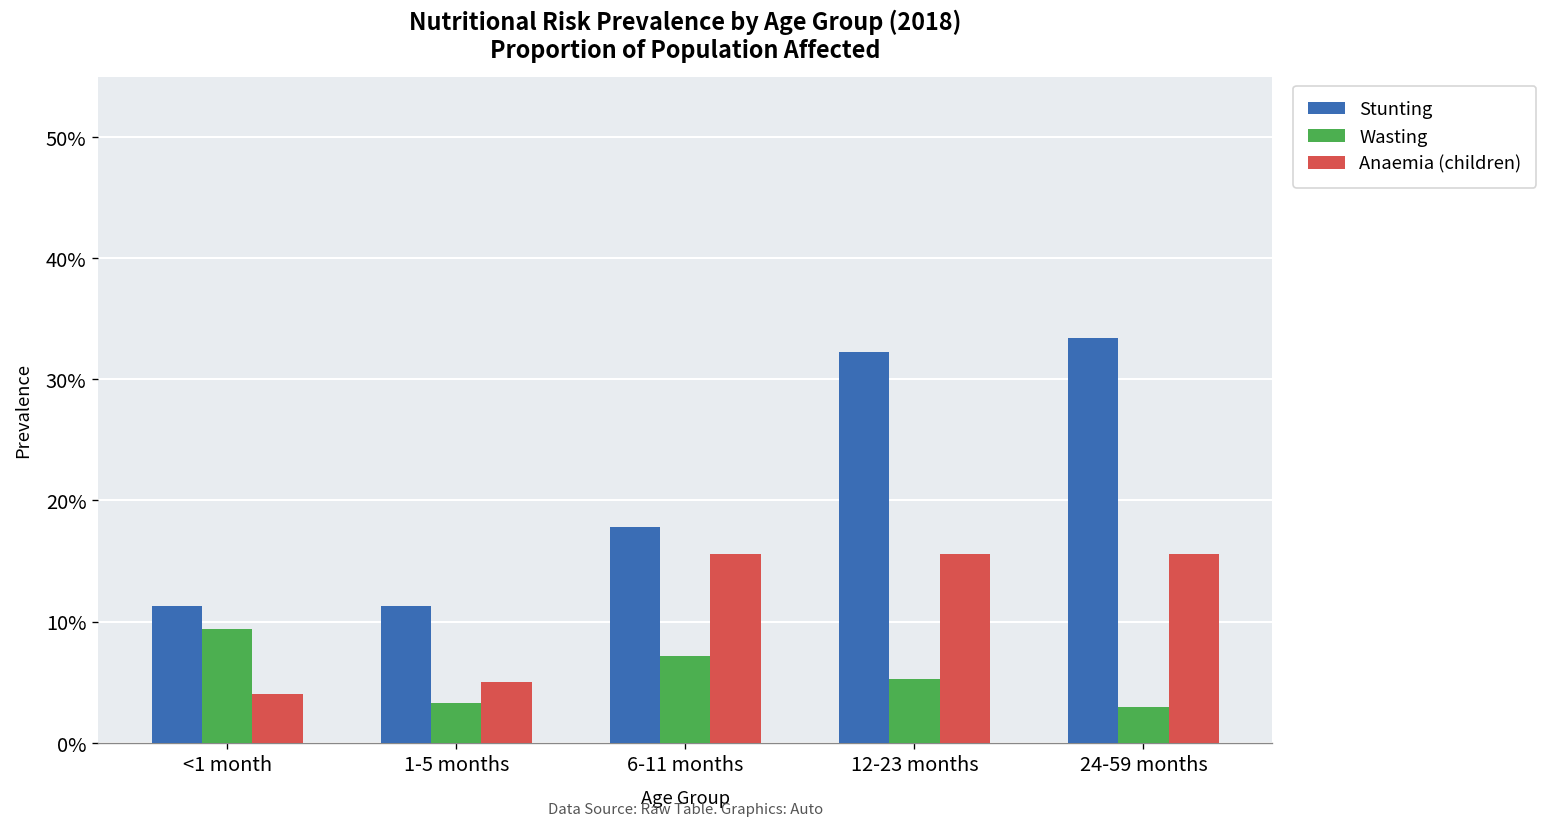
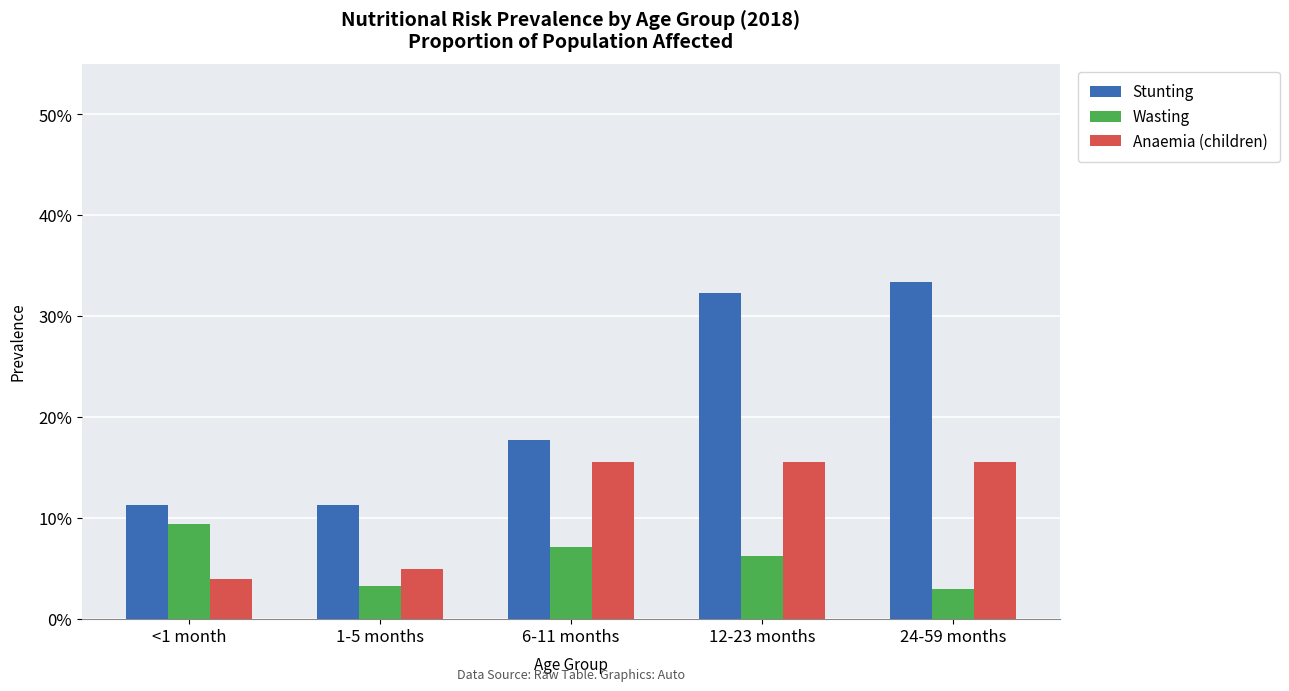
Wasting, 12-23 months: 5.3% -> 6.2%
